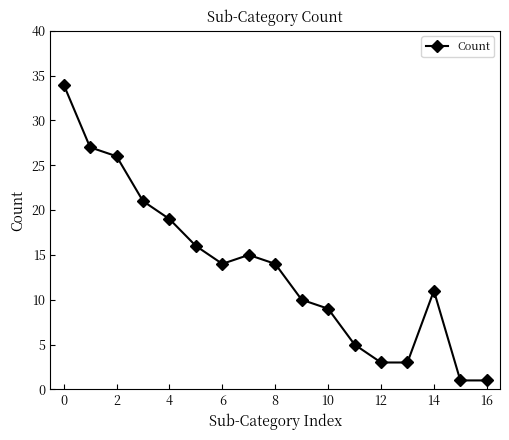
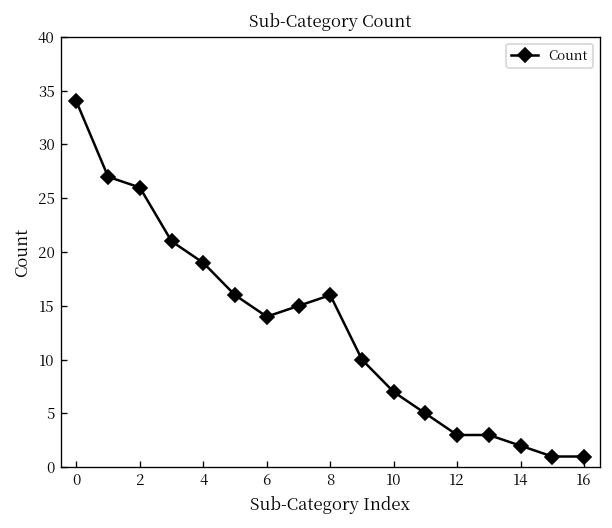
8: 14 -> 16
10: 9 -> 7
14: 11 -> 2
